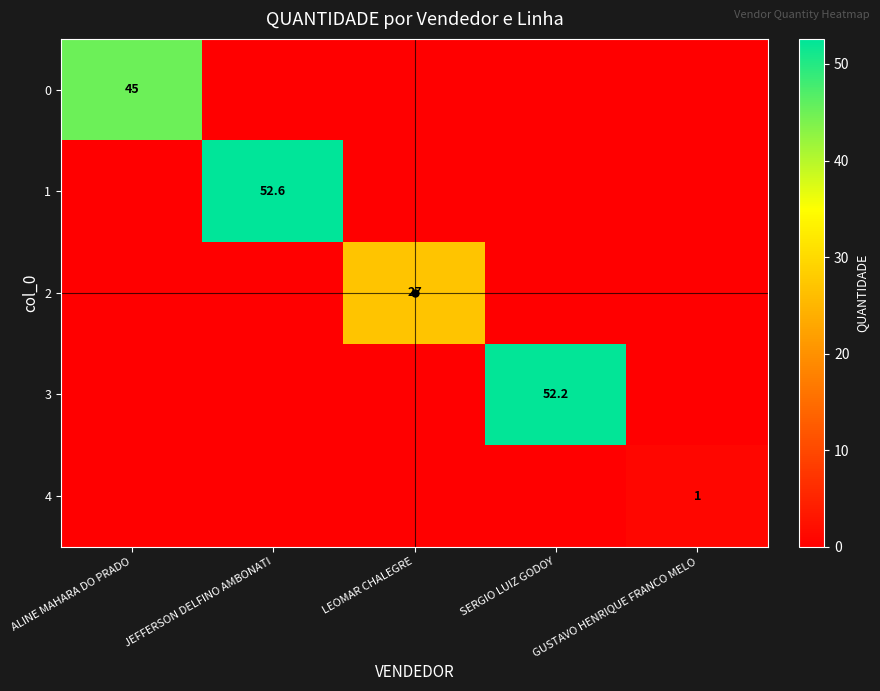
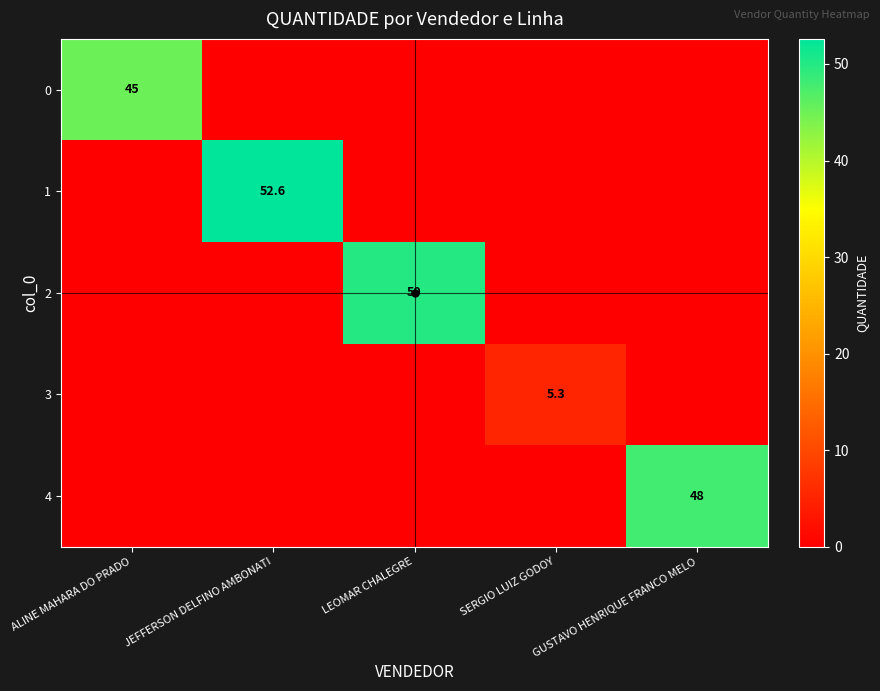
2, LEOMAR CHALEGRE: 27 -> 50
3, SERGIO LUIZ GODOY: 52.2 -> 5.3
4, GUSTAVO HENRIQUE FRANCO MELO: 1 -> 48
